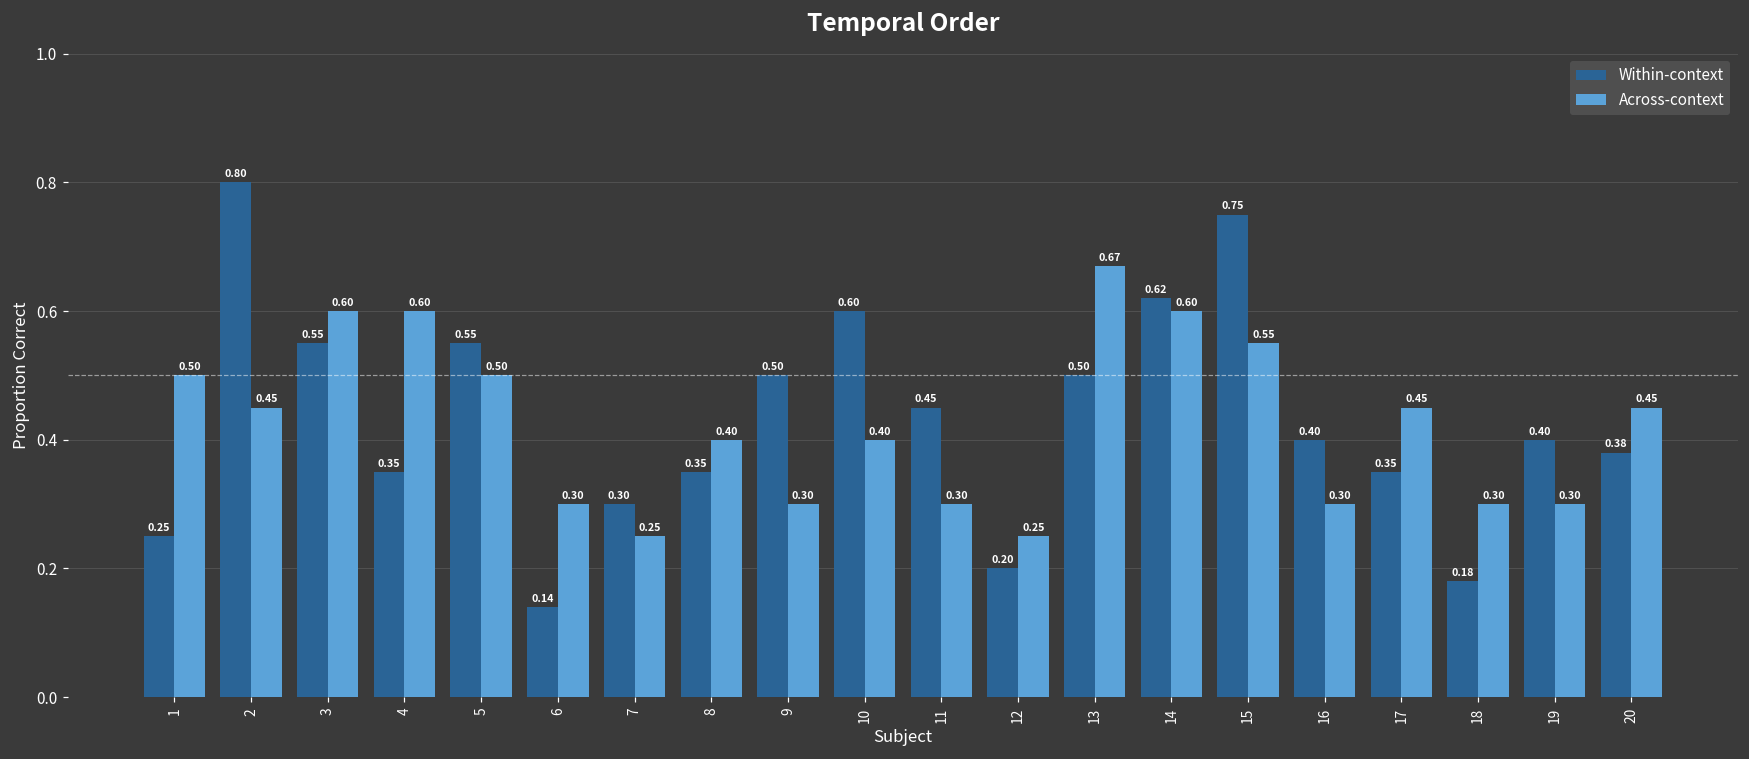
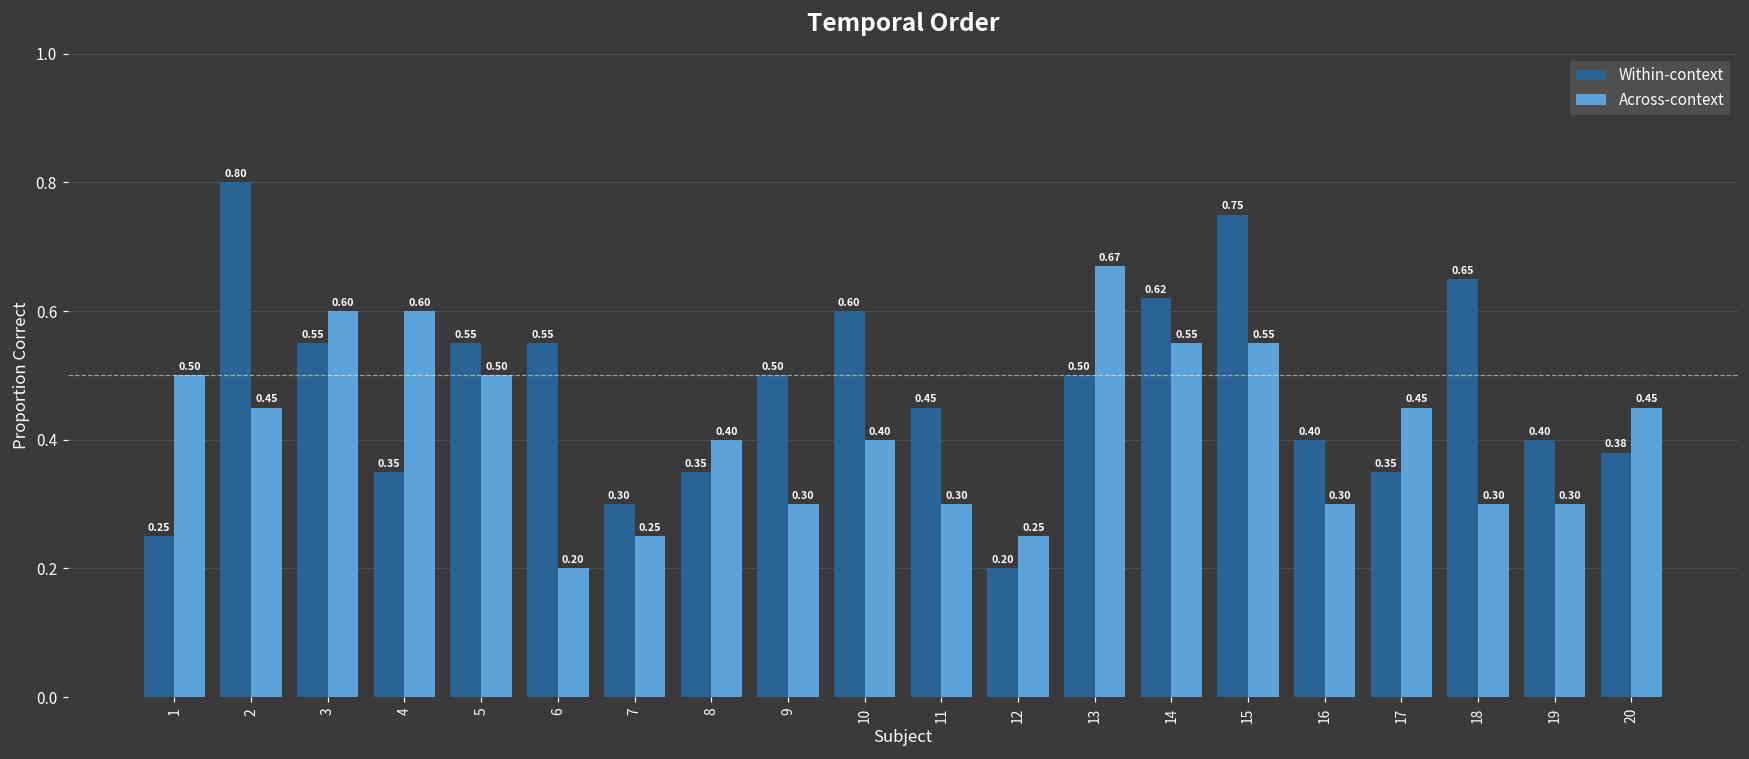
Within-context, 6: 0.14 -> 0.55
Across-context, 6: 0.30 -> 0.20
Across-context, 14: 0.60 -> 0.55
Within-context, 18: 0.18 -> 0.65
